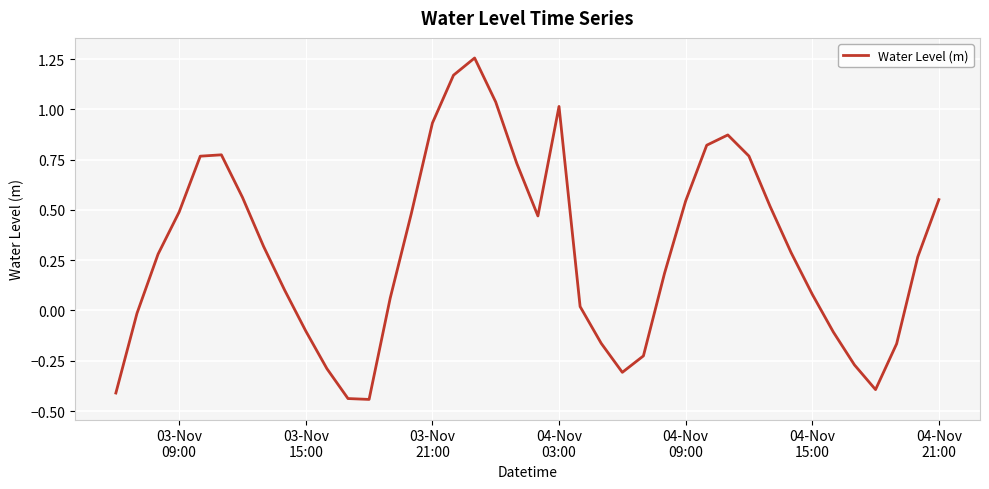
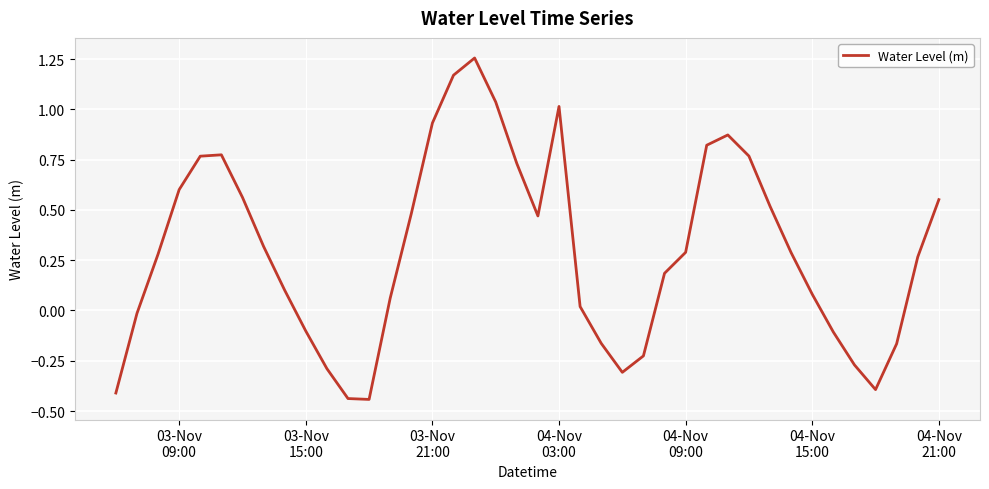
03-Nov 09:00: 0.49 -> 0.60
04-Nov 09:00: 0.54 -> 0.29
